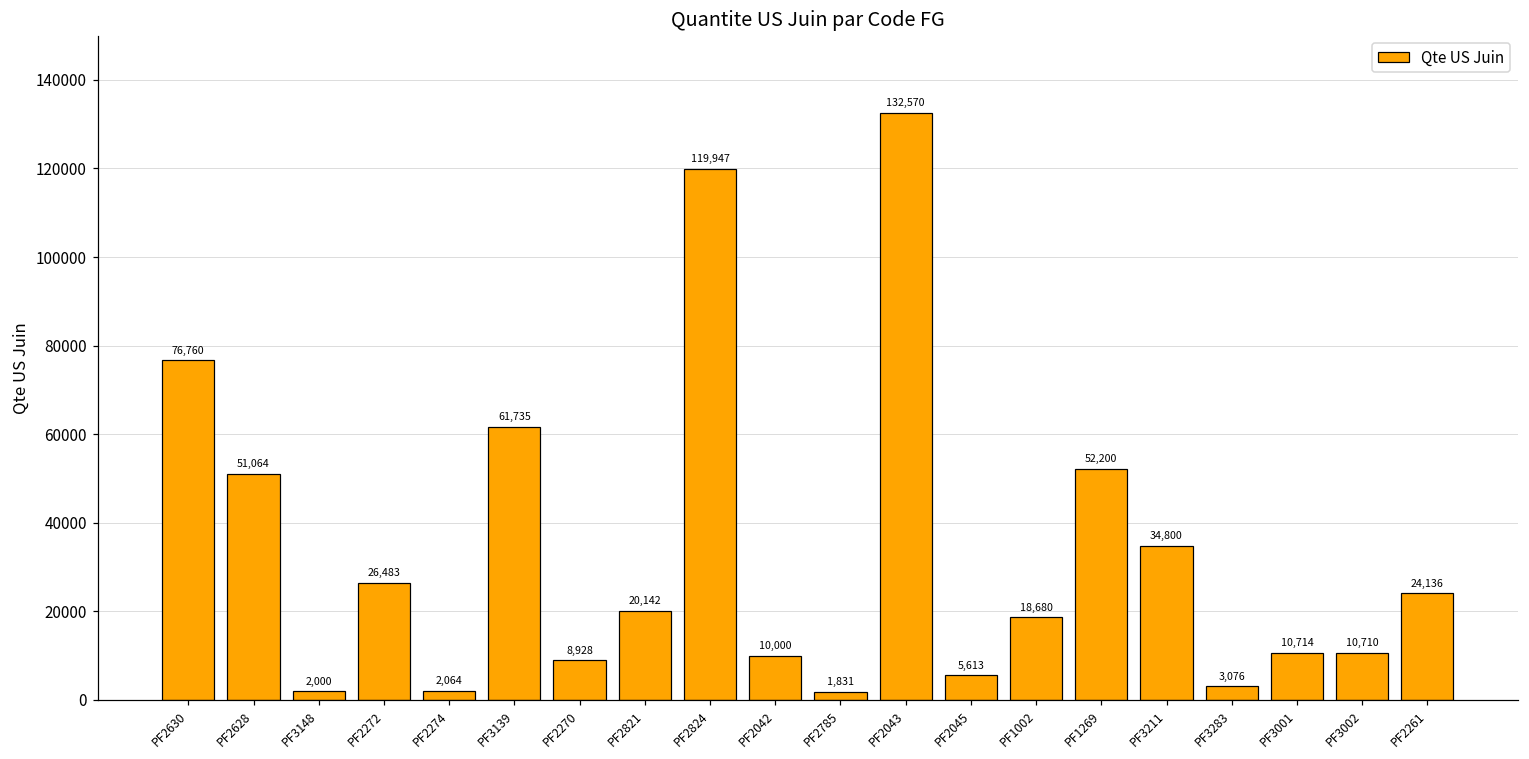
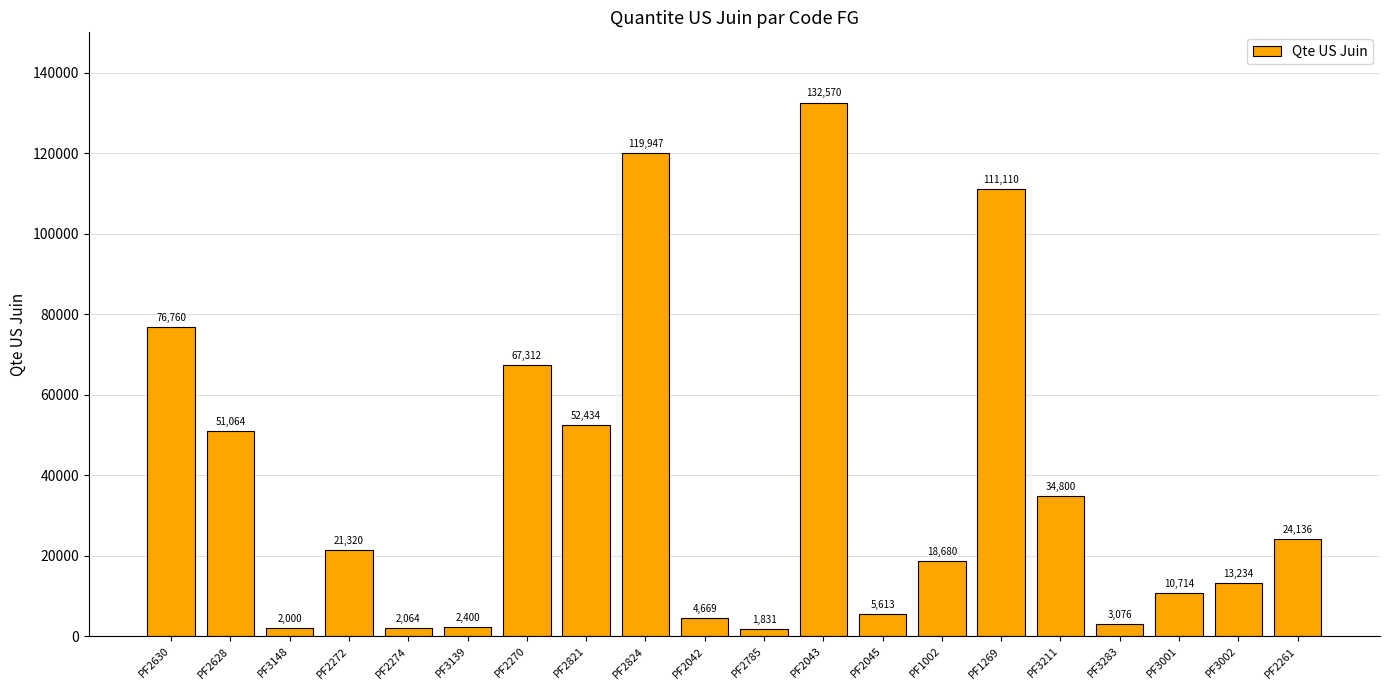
PF2272: 26,483 -> 21,320
PF3139: 61,735 -> 2,400
PF2270: 8,928 -> 67,312
PF2821: 20,142 -> 52,434
PF2042: 10,000 -> 4,669
PF1269: 52,200 -> 111,110
PF3002: 10,710 -> 13,234
